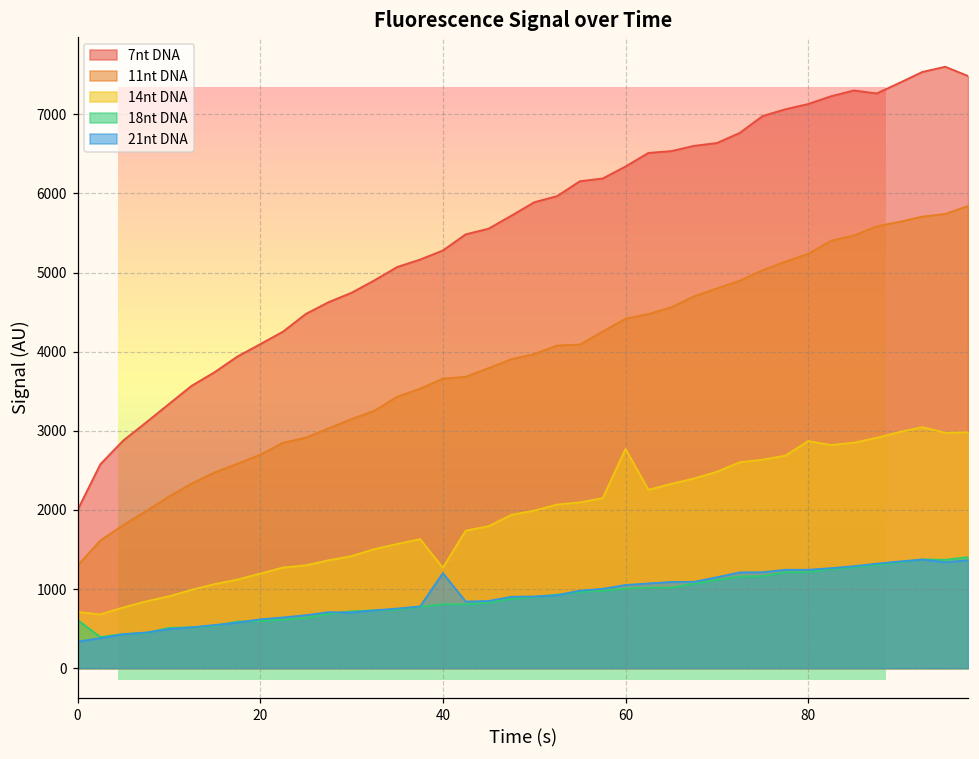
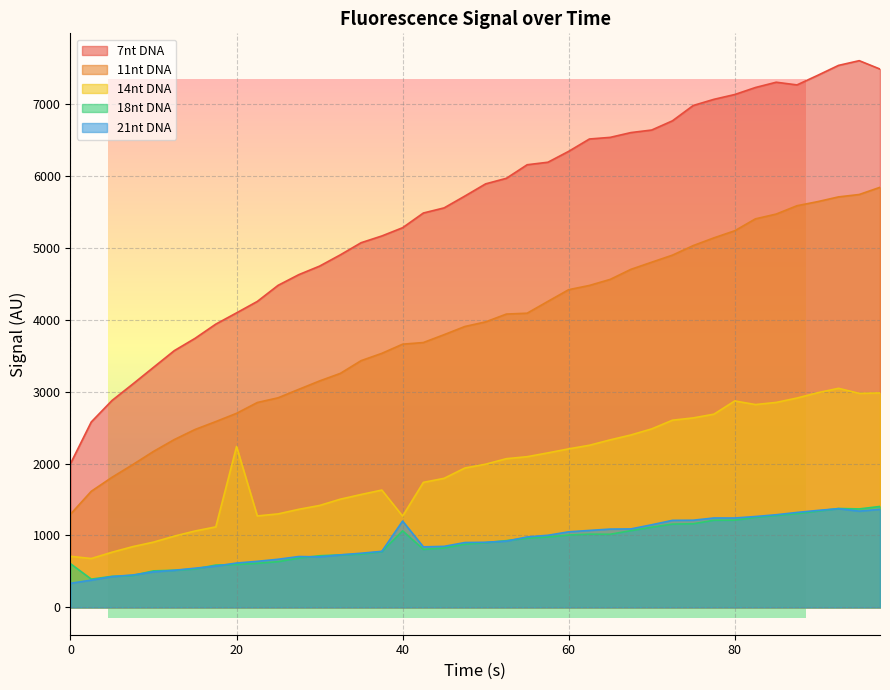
14nt DNA, 20: 1200 -> 2200
18nt DNA, 40: 800 -> 1100
14nt DNA, 60: 2800 -> 2200
